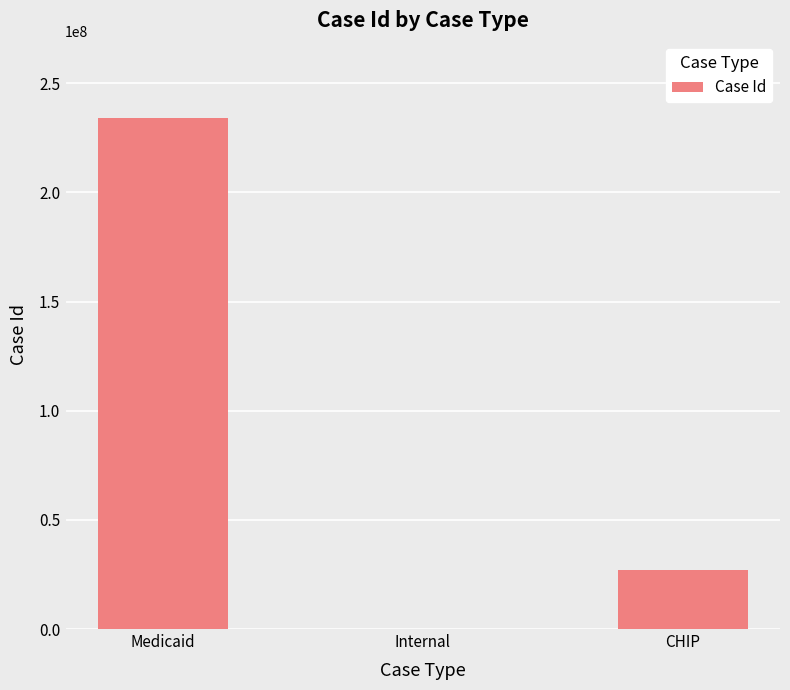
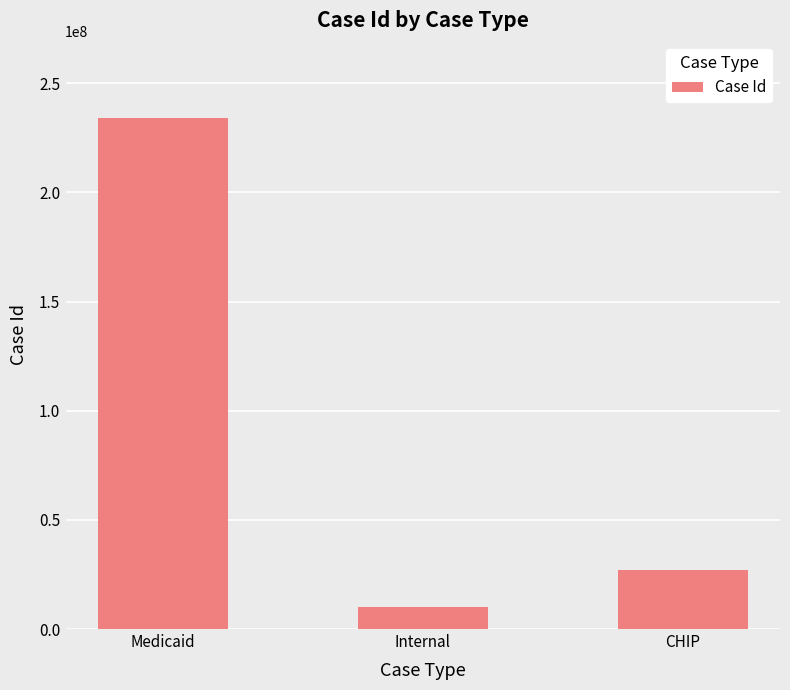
Internal: 0 -> 10000000
